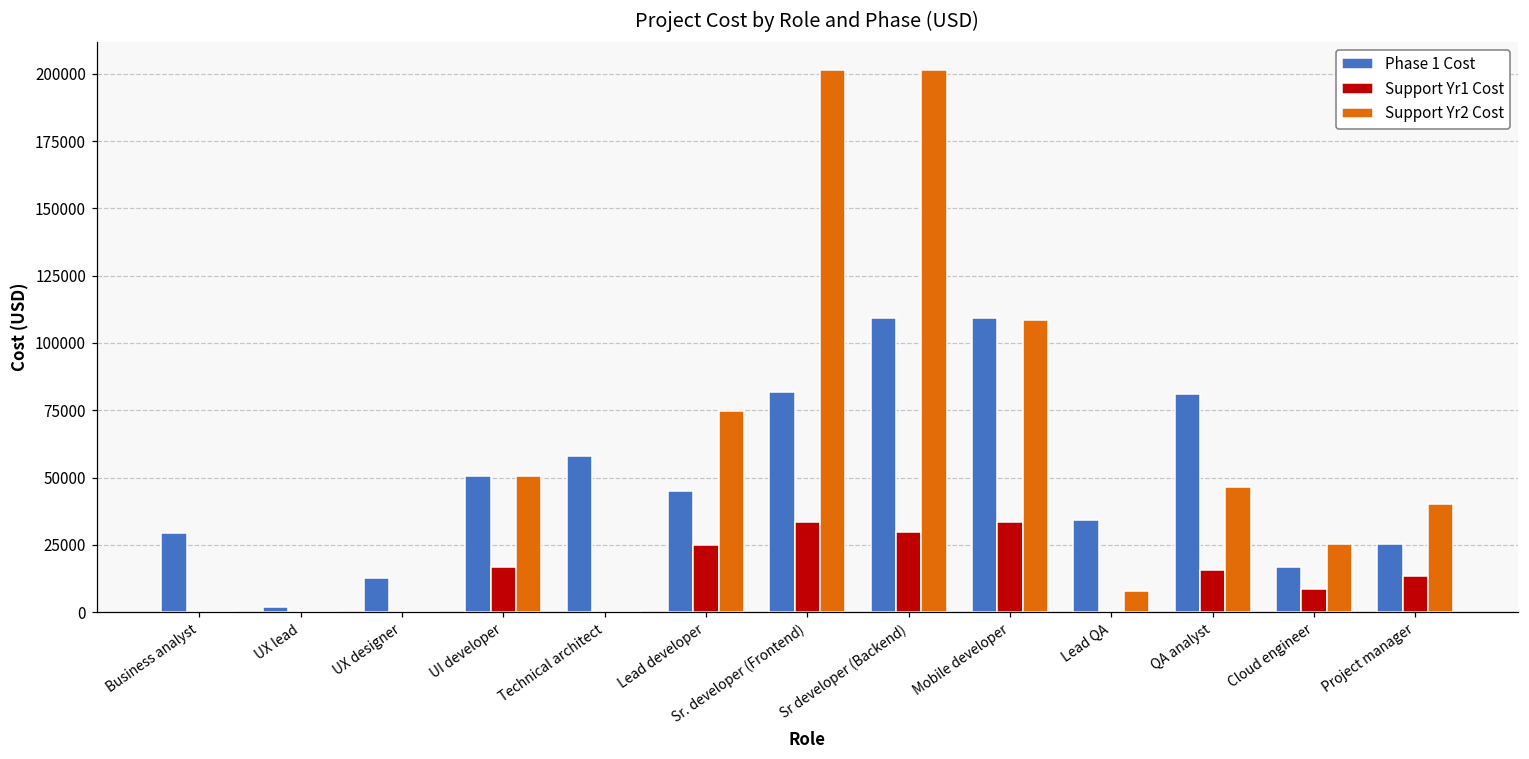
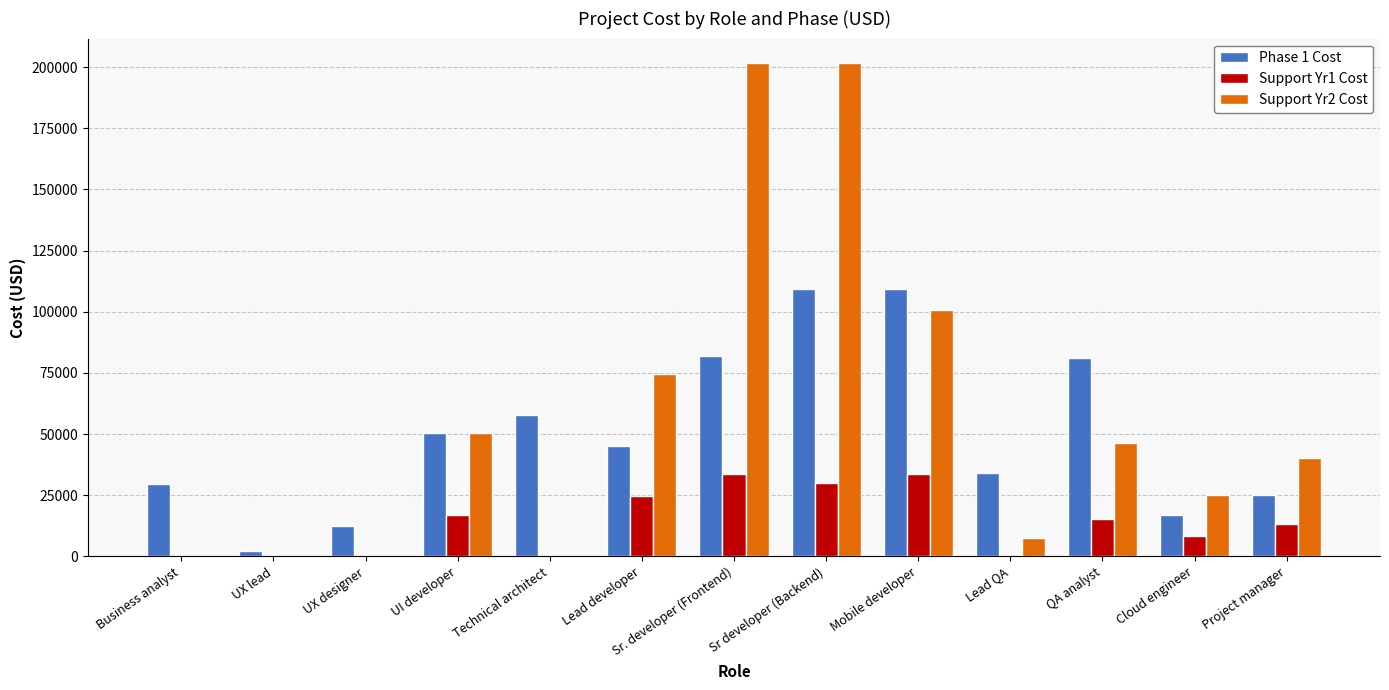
Support Yr2 Cost, Mobile developer: 109000 -> 101000
